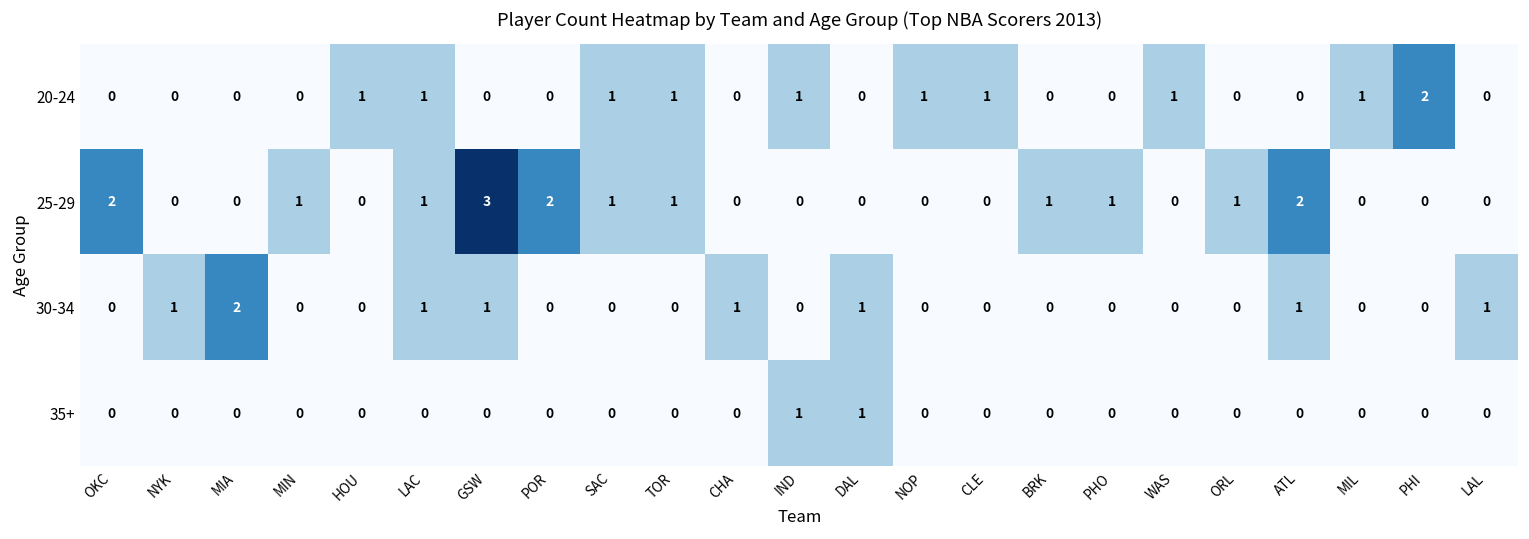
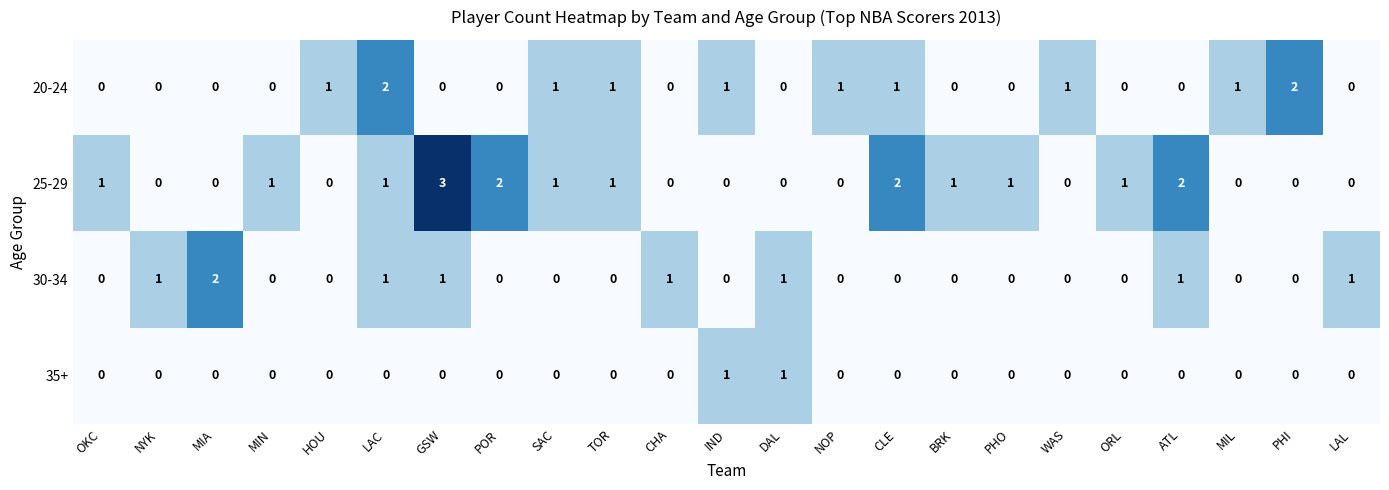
20-24, LAC: 1 -> 2
25-29, OKC: 2 -> 1
25-29, CLE: 0 -> 2
